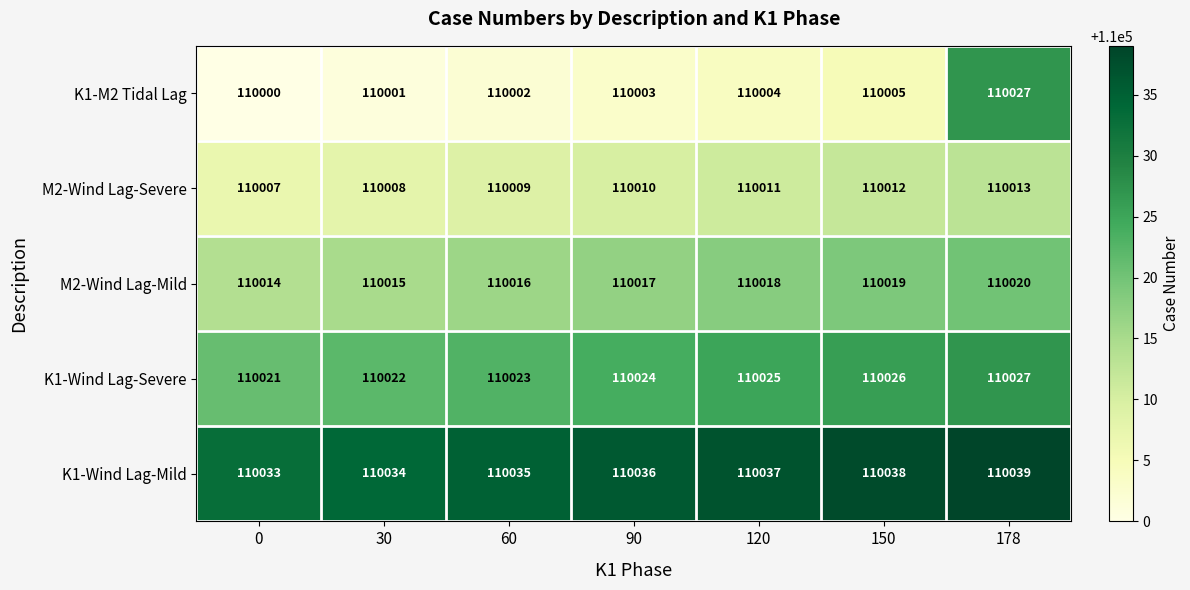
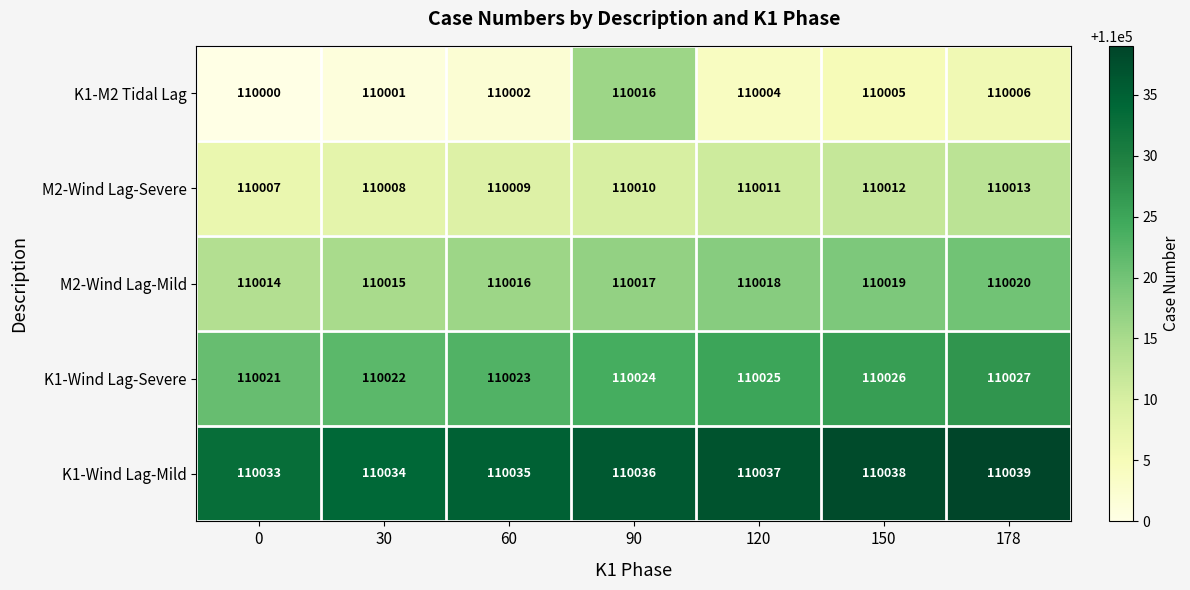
K1-M2 Tidal Lag, 90: 110003 -> 110016
K1-M2 Tidal Lag, 178: 110027 -> 110006
